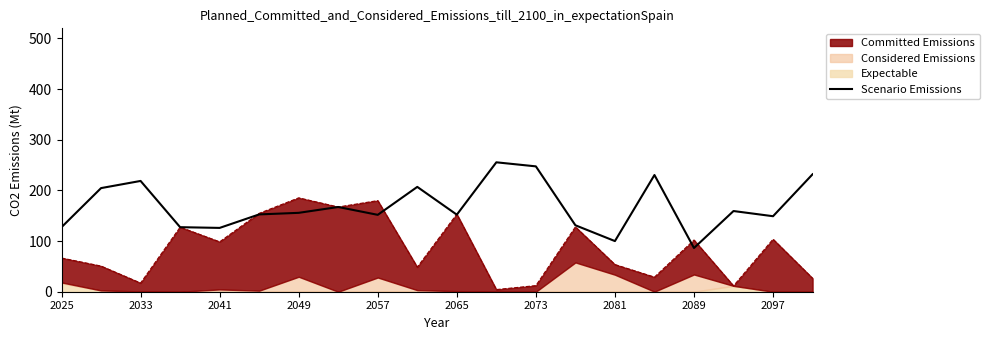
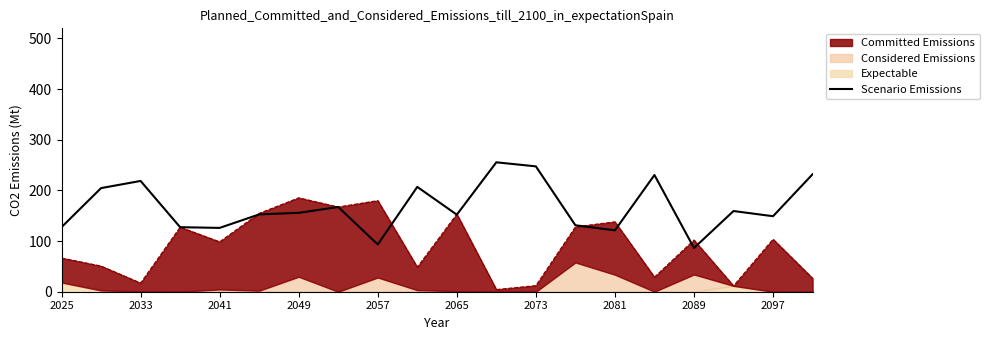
Scenario Emissions, 2057: 150 -> 90
Scenario Emissions, 2081: 100 -> 120
Committed Emissions, 2081: 20 -> 100
